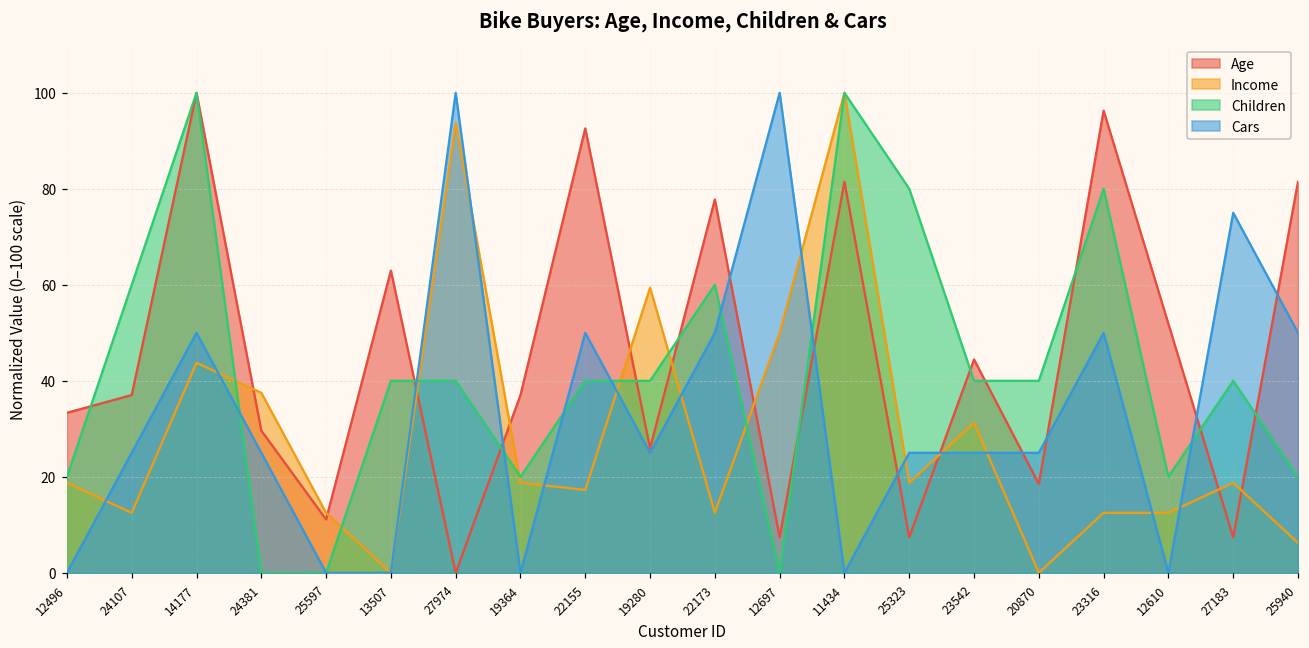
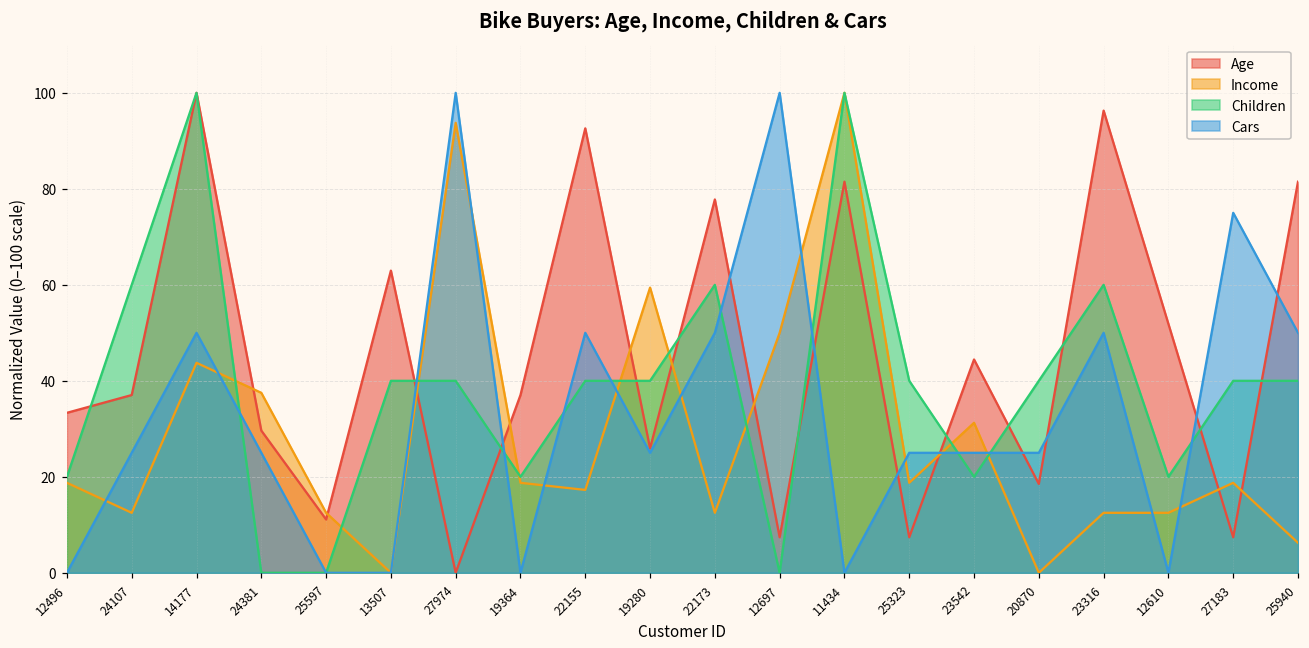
Children, 25323: 80 -> 40
Children, 23542: 40 -> 20
Children, 23316: 80 -> 60
Children, 25940: 20 -> 40
